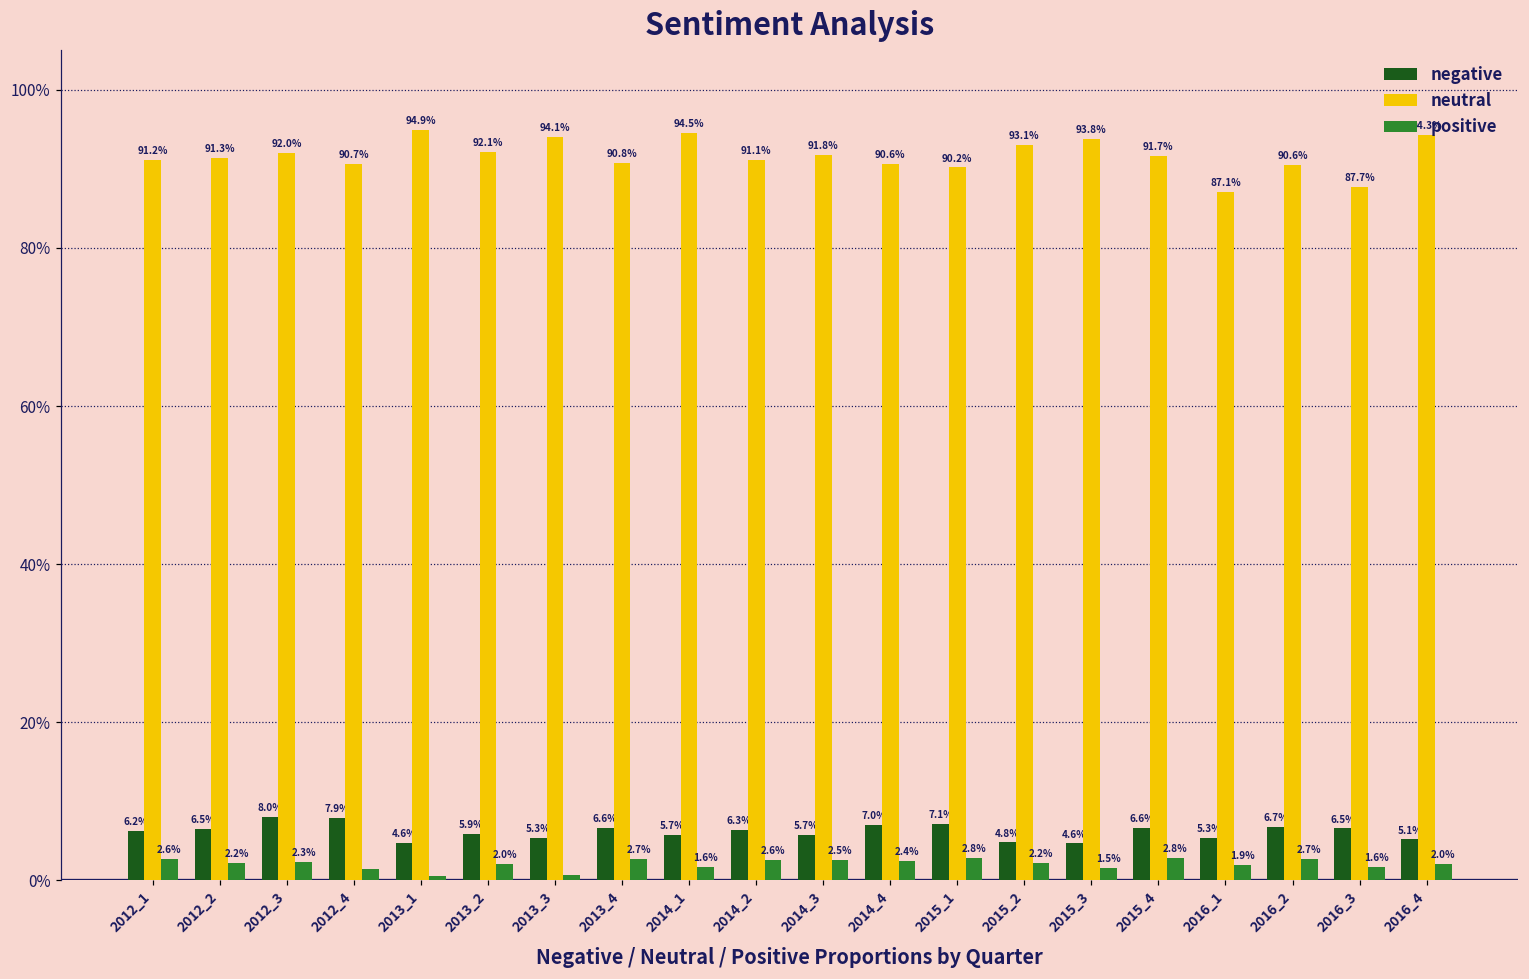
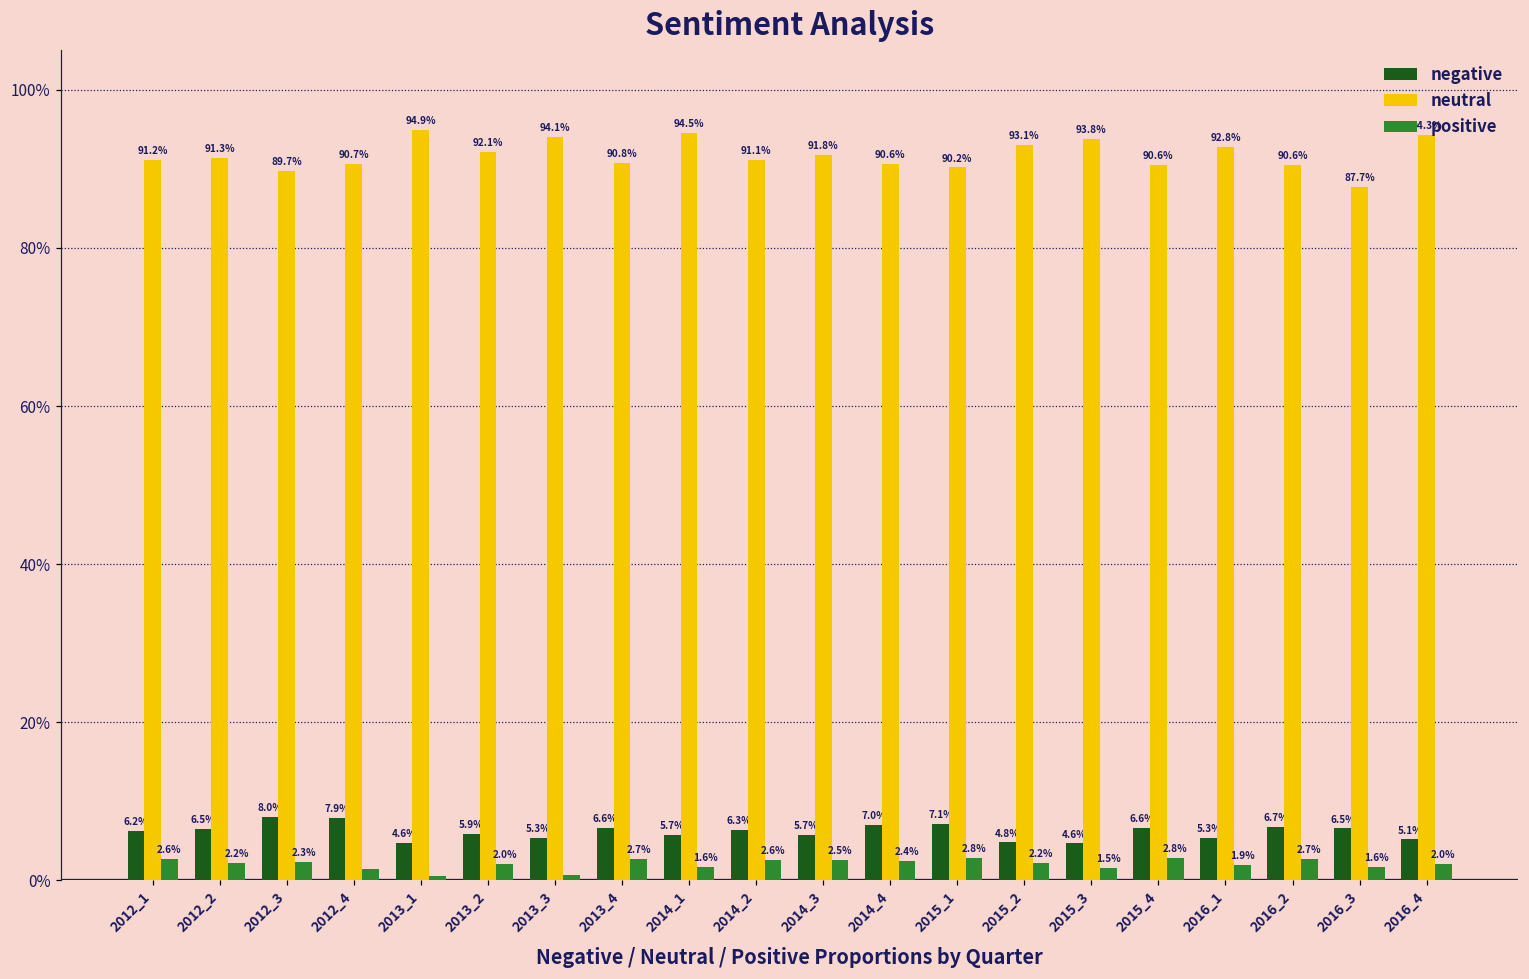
neutral, 2012_3: 92.0% -> 89.7%
neutral, 2015_4: 91.7% -> 90.6%
neutral, 2016_1: 87.1% -> 92.8%
